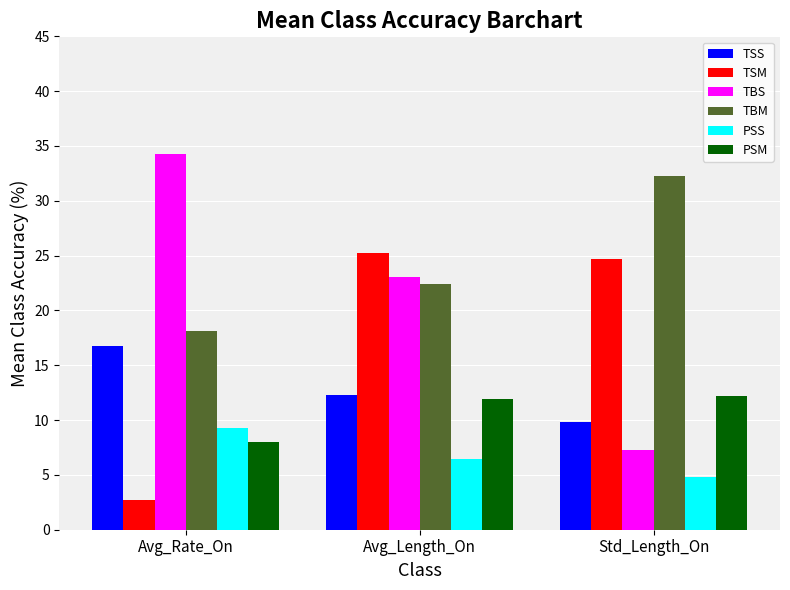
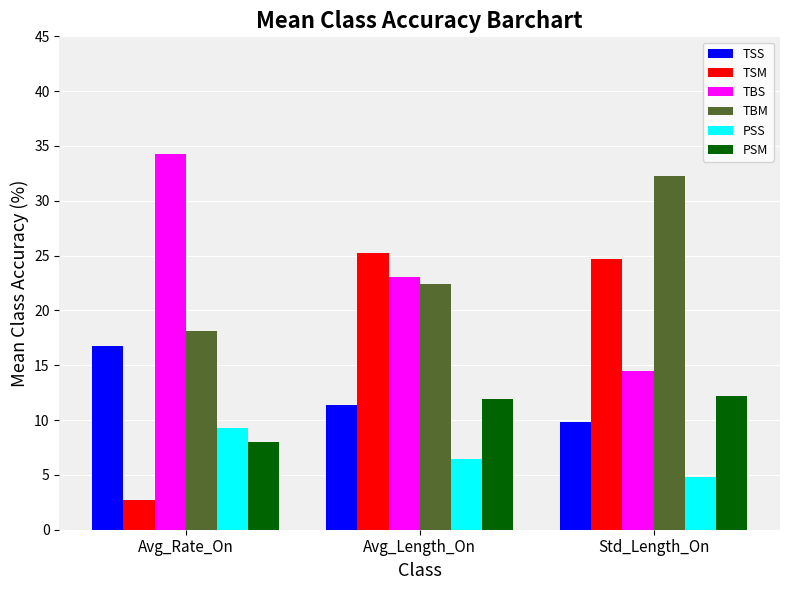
TSS, Avg_Length_On: 12.3 -> 11.4
TBS, Std_Length_On: 7.2 -> 14.5
